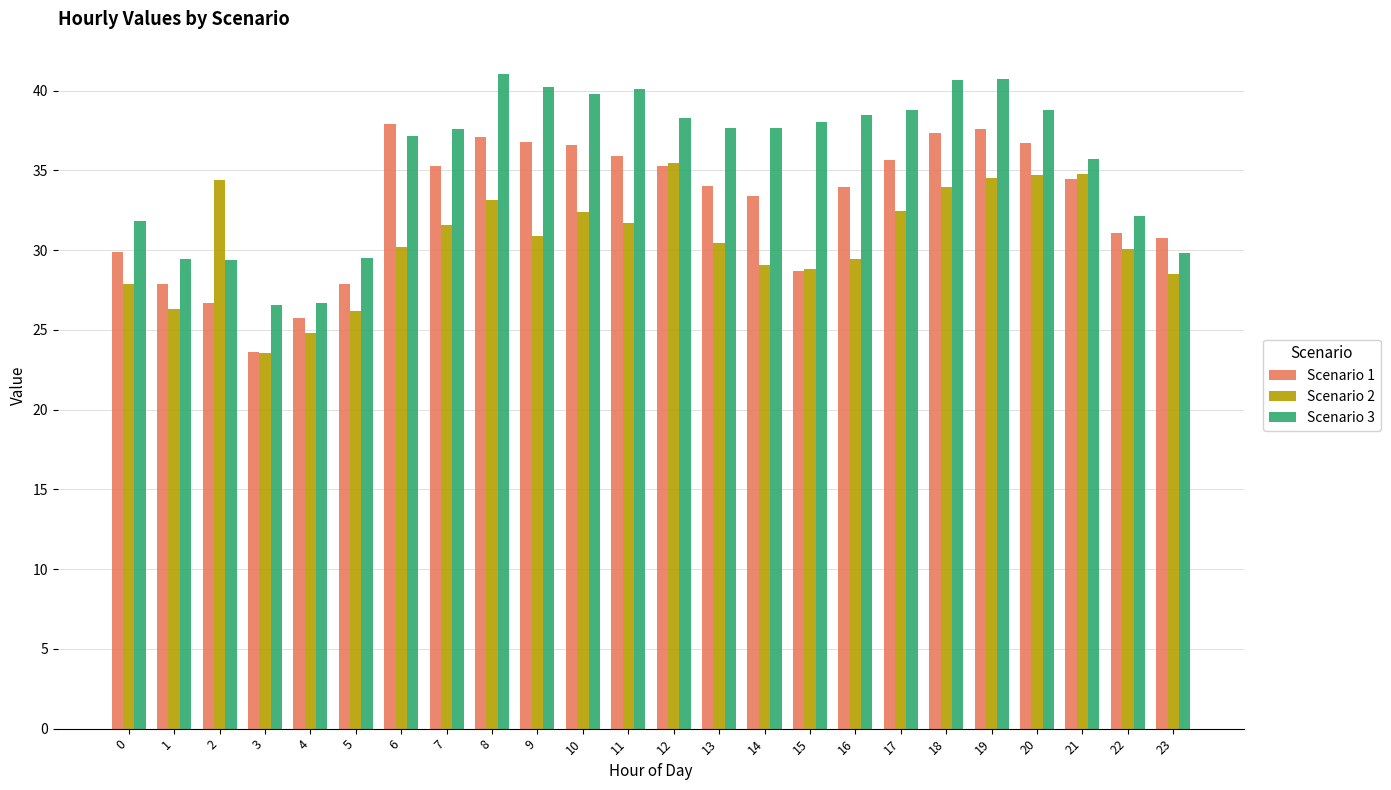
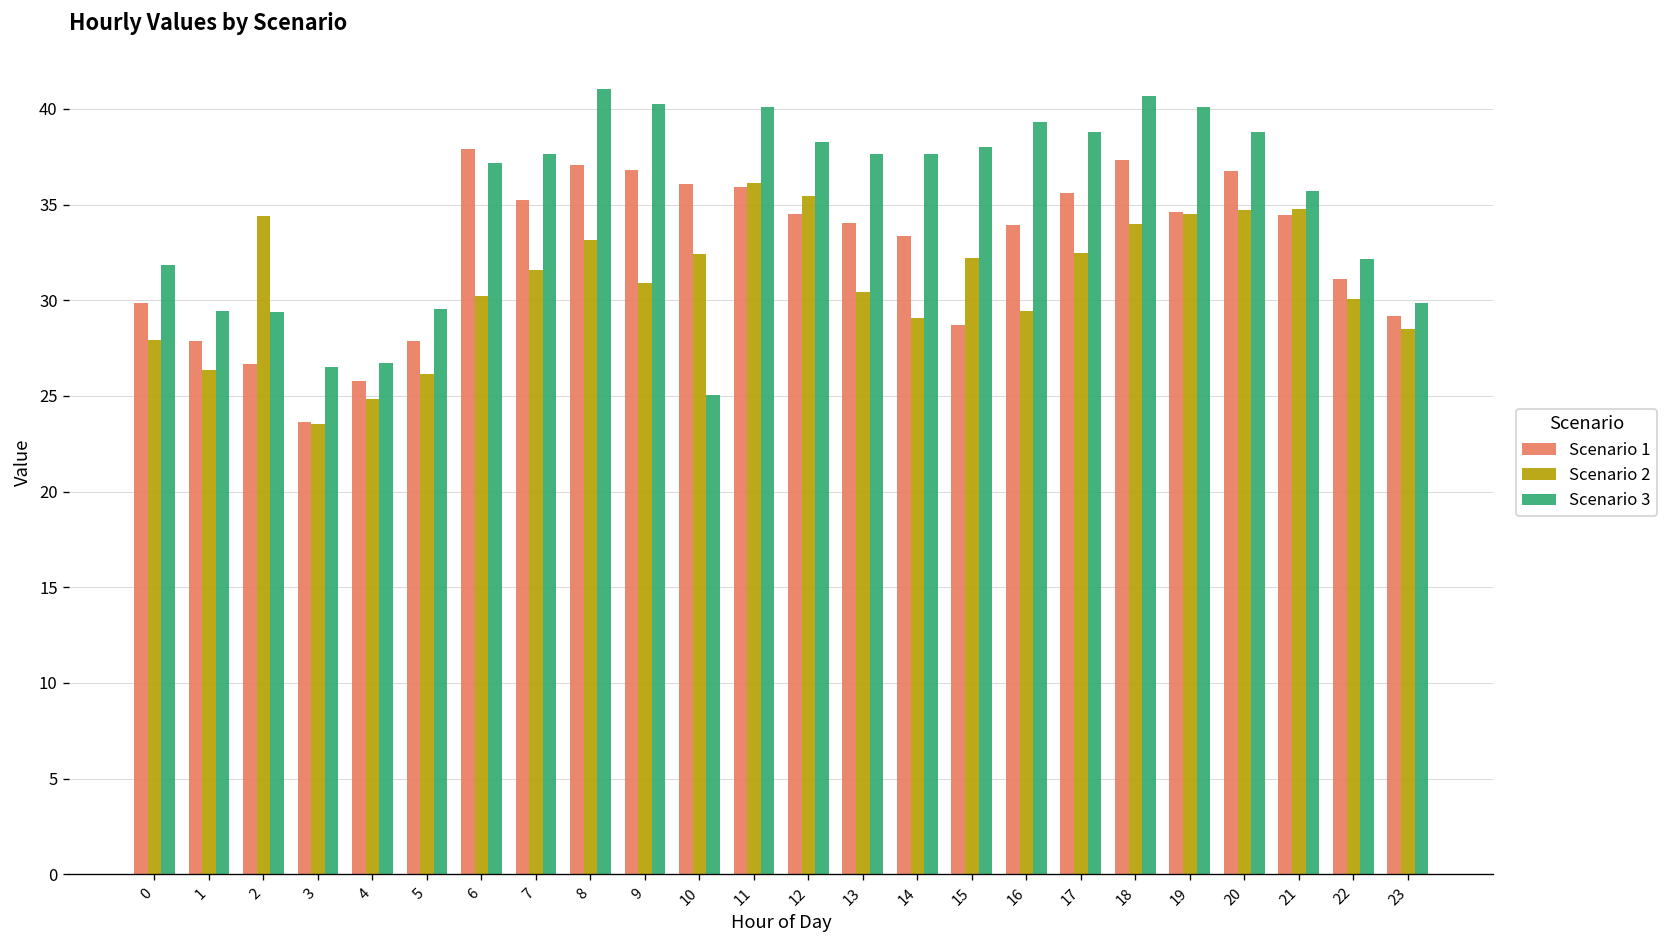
Scenario 1, 10: 36.6 -> 36.1
Scenario 3, 10: 39.8 -> 25.0
Scenario 2, 11: 31.7 -> 36.1
Scenario 1, 12: 35.3 -> 34.5
Scenario 2, 15: 28.9 -> 32.2
Scenario 3, 16: 38.5 -> 39.3
Scenario 1, 19: 37.6 -> 34.6
Scenario 3, 19: 40.7 -> 40.1
Scenario 1, 23: 30.8 -> 29.2
